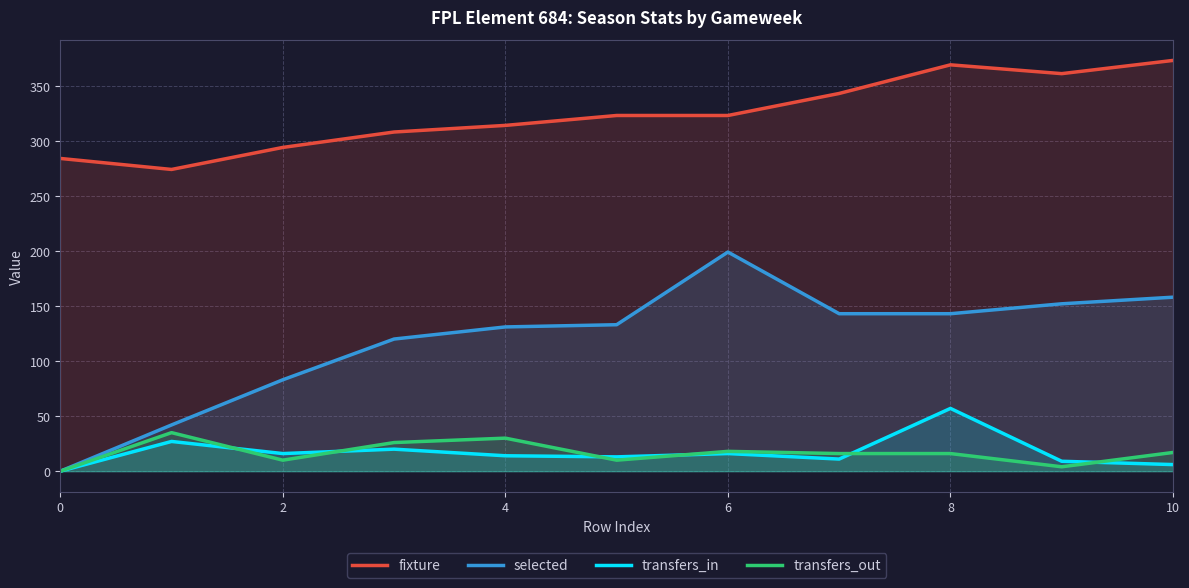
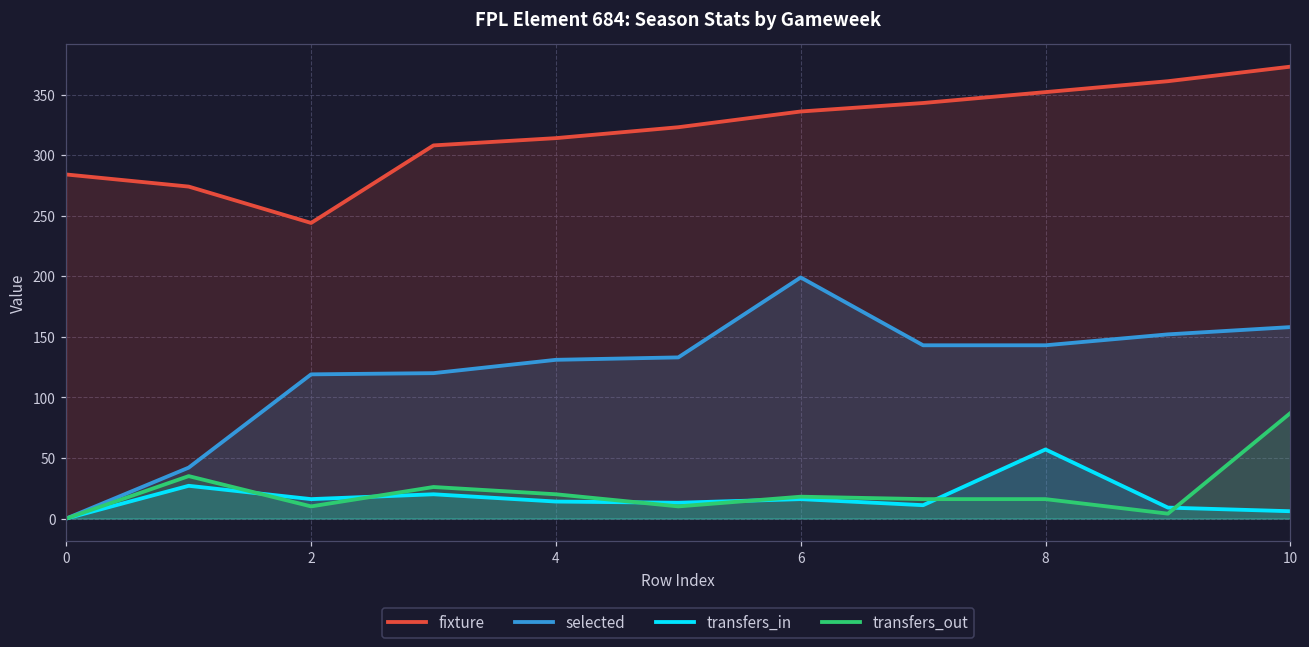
fixture, 2: 294 -> 244
selected, 2: 83 -> 119
transfers_out, 4: 30 -> 20
fixture, 6: 323 -> 336
fixture, 8: 369 -> 352
transfers_out, 10: 17 -> 87
